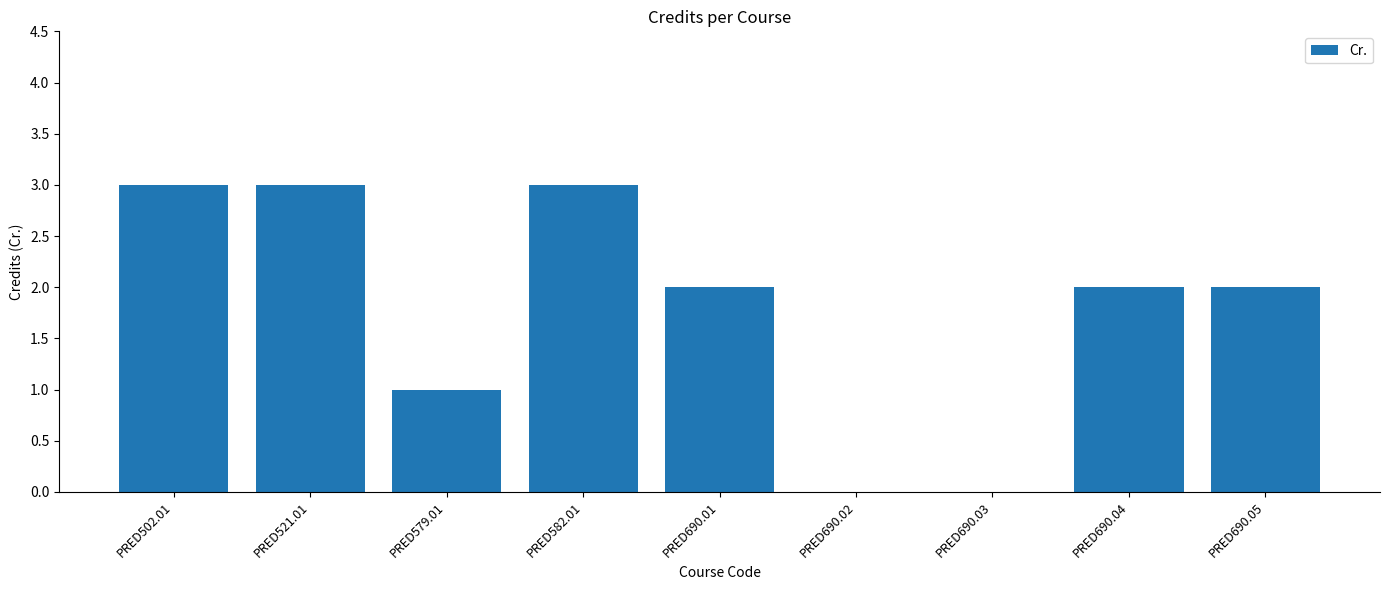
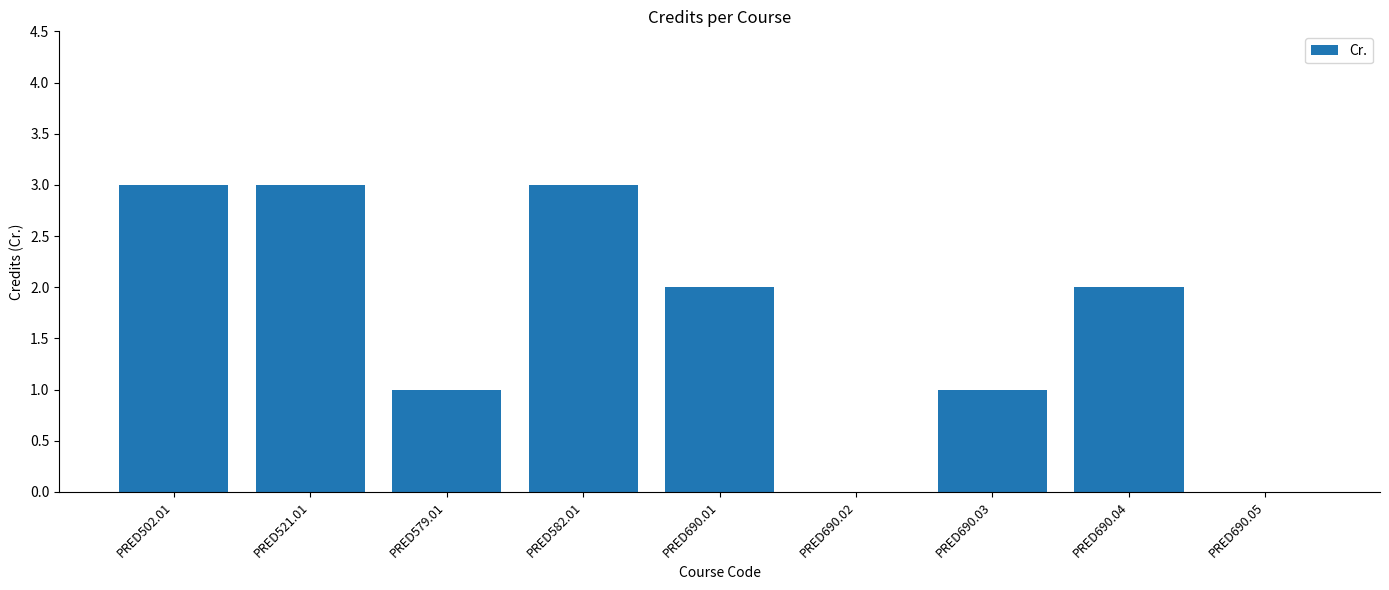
PRED690.03: 0 -> 1
PRED690.05: 2 -> 0
